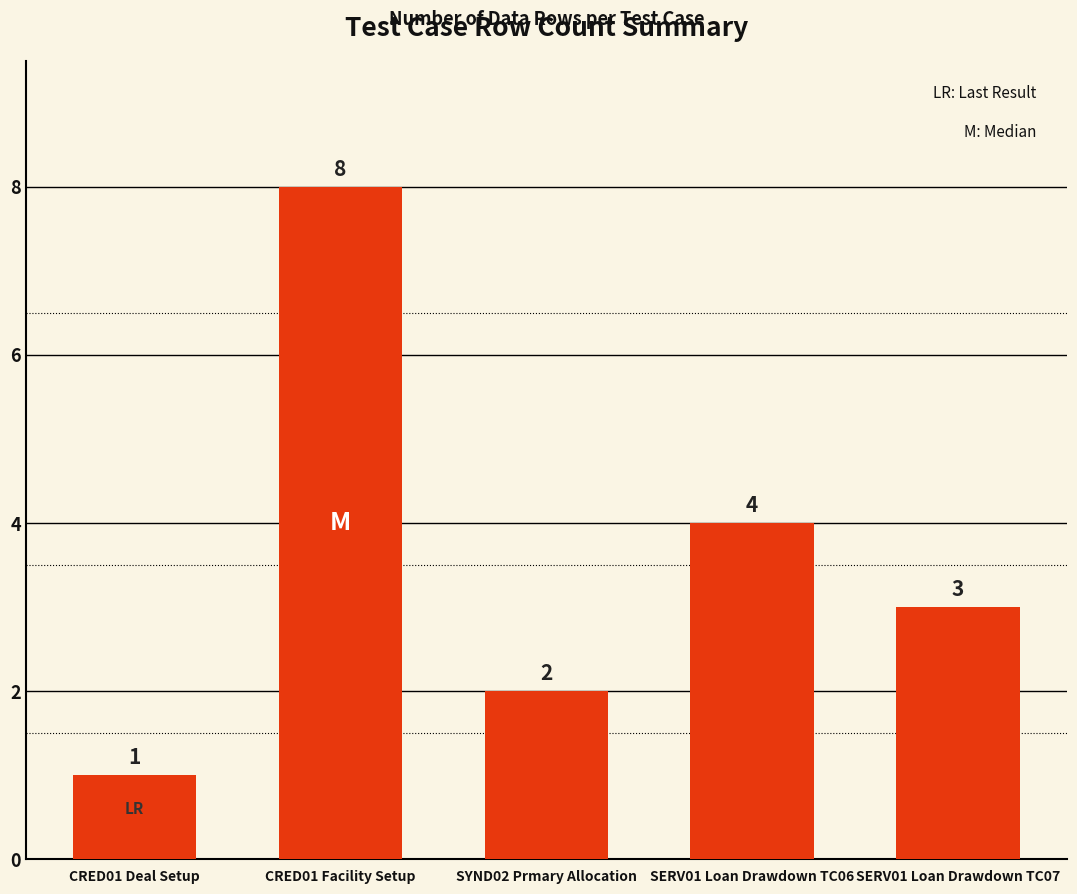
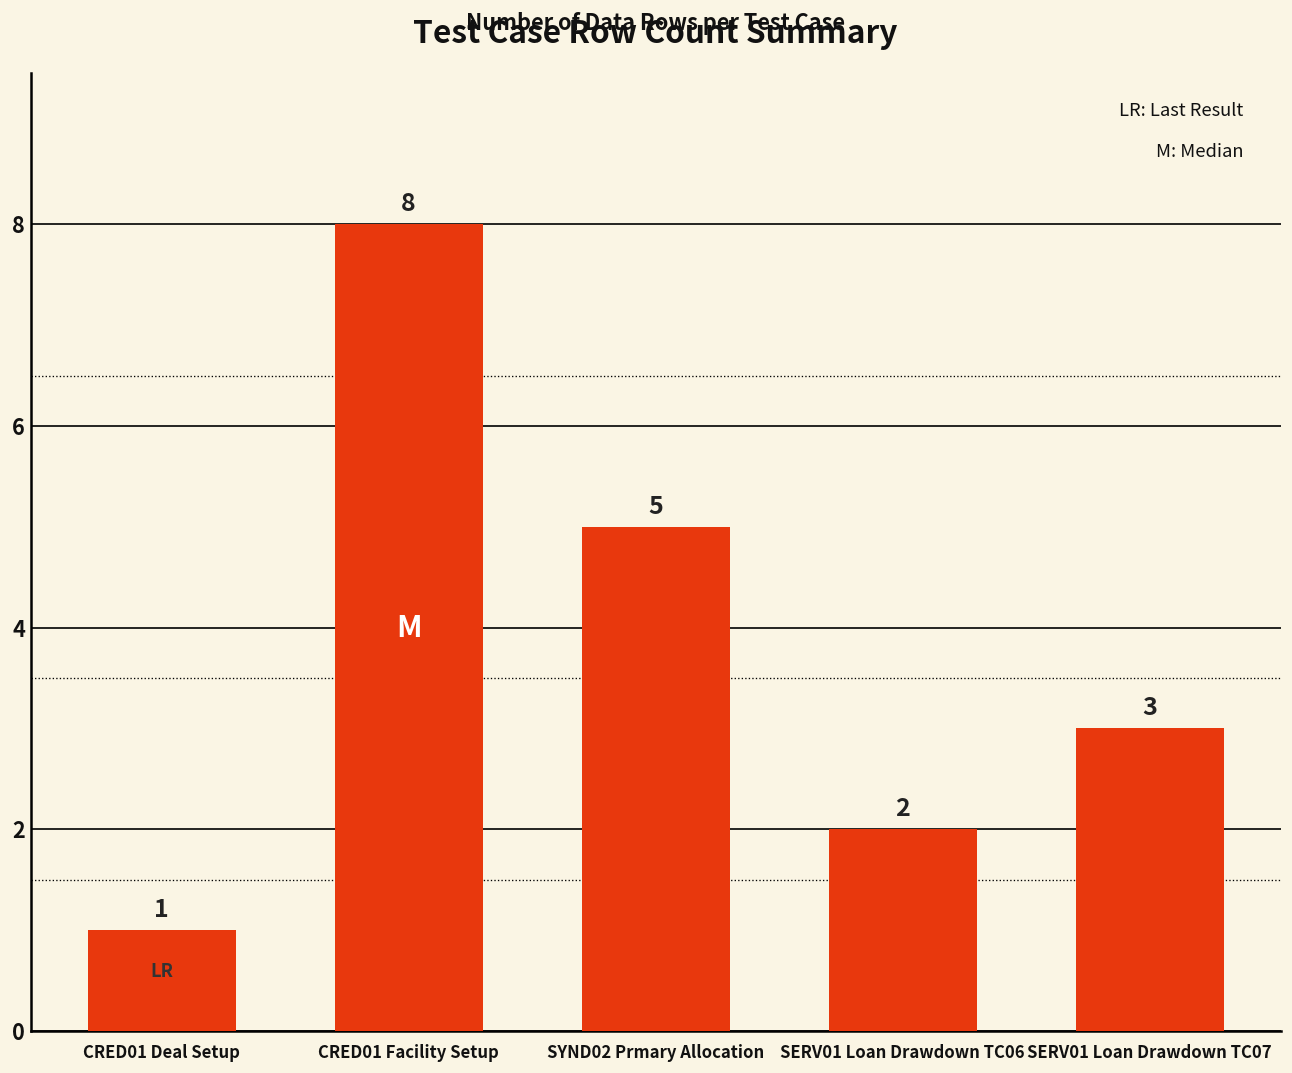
SYND02 Prmary Allocation: 2 -> 5
SERV01 Loan Drawdown TC06: 4 -> 2
